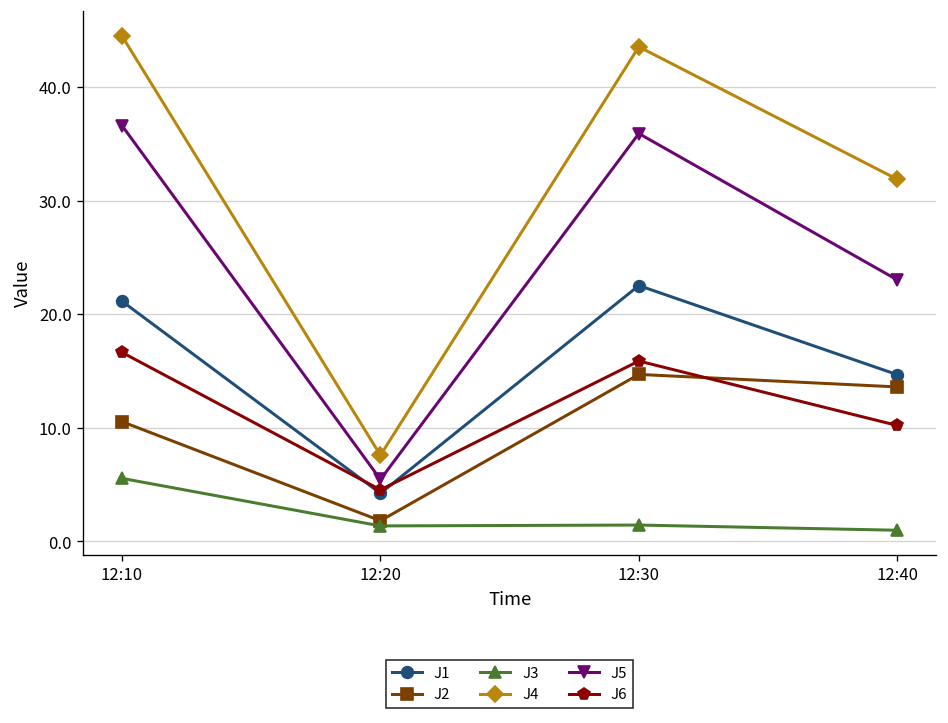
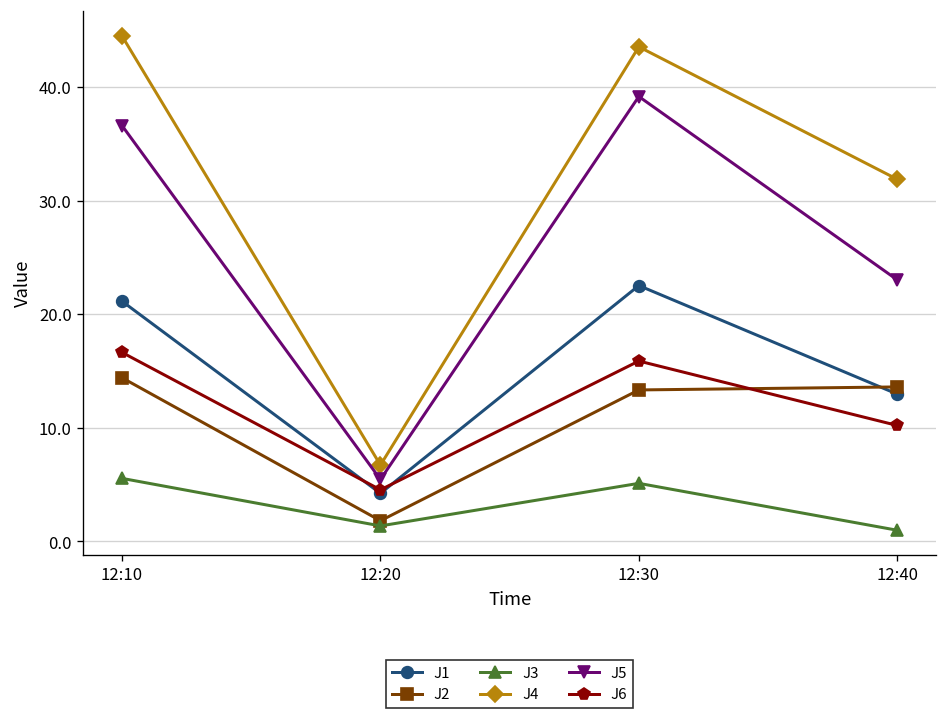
J2, 12:10: 11 -> 14
J4, 12:20: 8 -> 7
J2, 12:30: 15 -> 13
J3, 12:30: 1 -> 5
J5, 12:30: 36 -> 39
J1, 12:40: 15 -> 13
